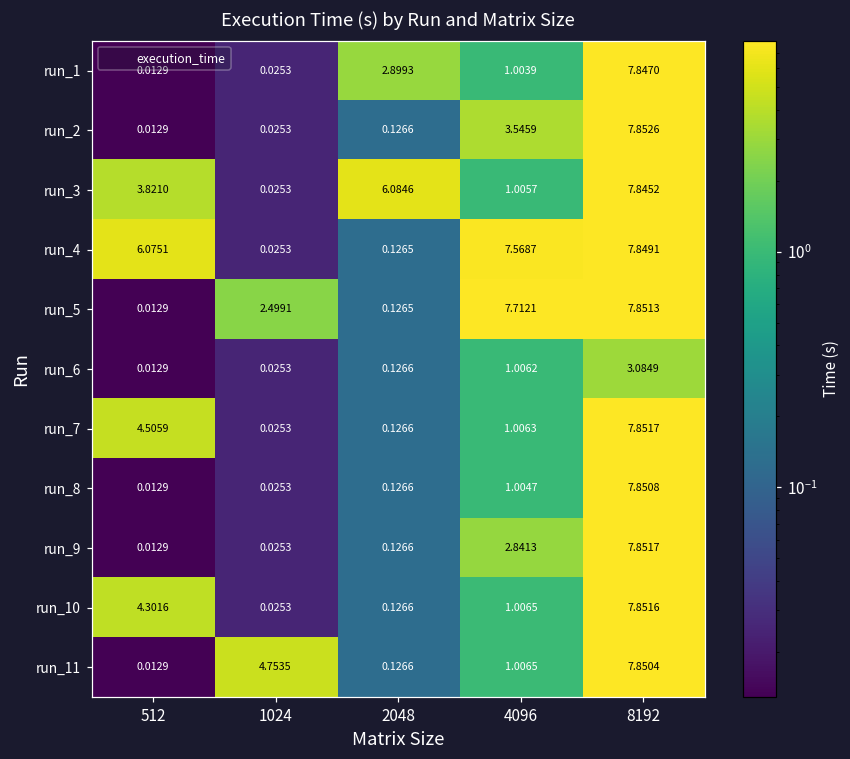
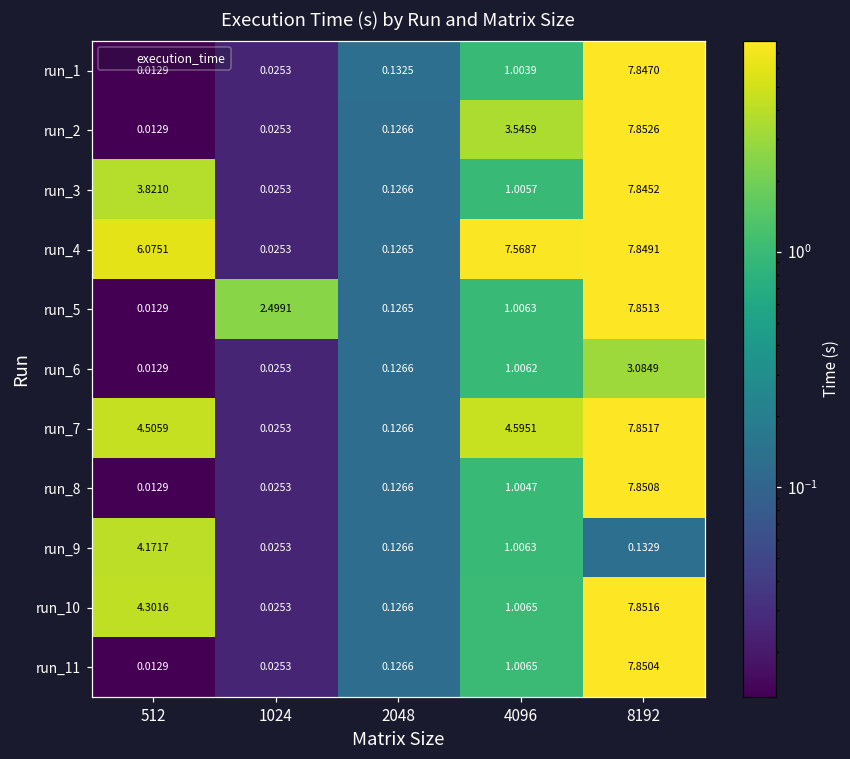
run_1, 2048: 2.8993 -> 0.1325
run_3, 2048: 6.0846 -> 0.1266
run_5, 4096: 7.7121 -> 1.0063
run_7, 4096: 1.0063 -> 4.5951
run_9, 512: 0.0129 -> 4.1717
run_9, 4096: 2.8413 -> 1.0063
run_9, 8192: 7.8517 -> 0.1329
run_11, 1024: 4.7535 -> 0.0253
